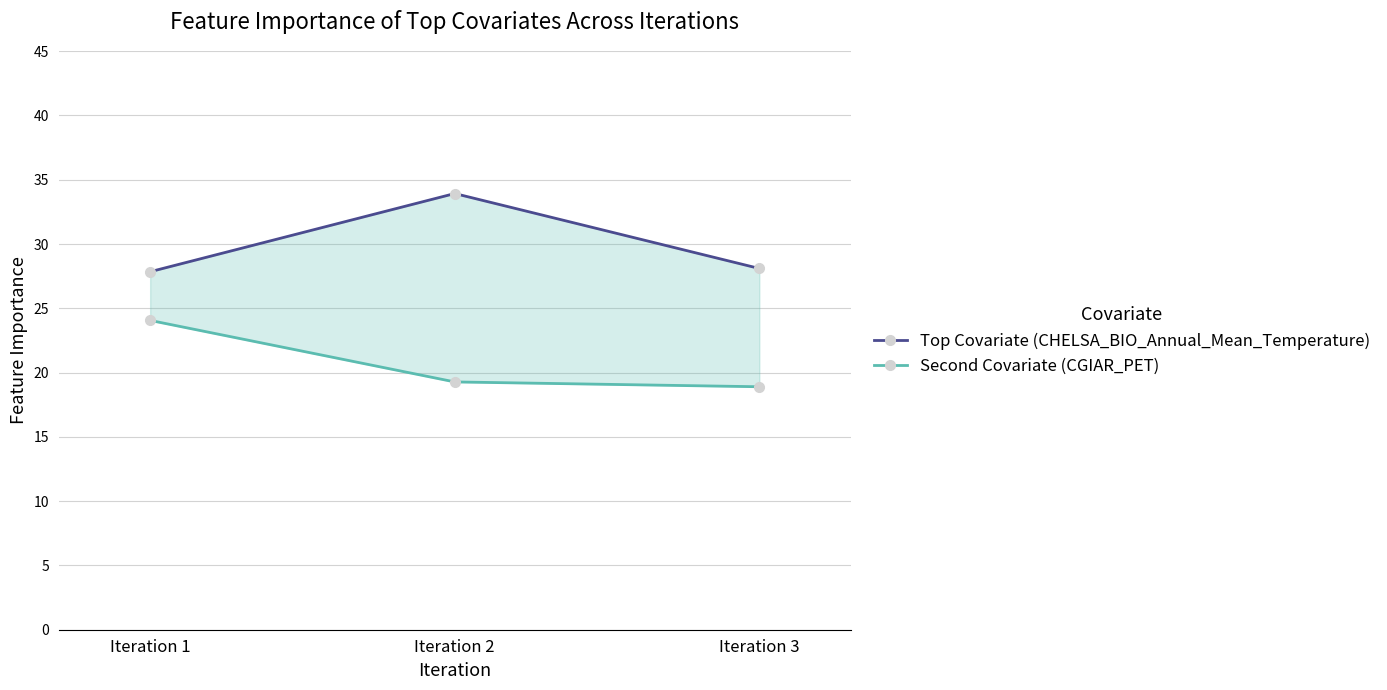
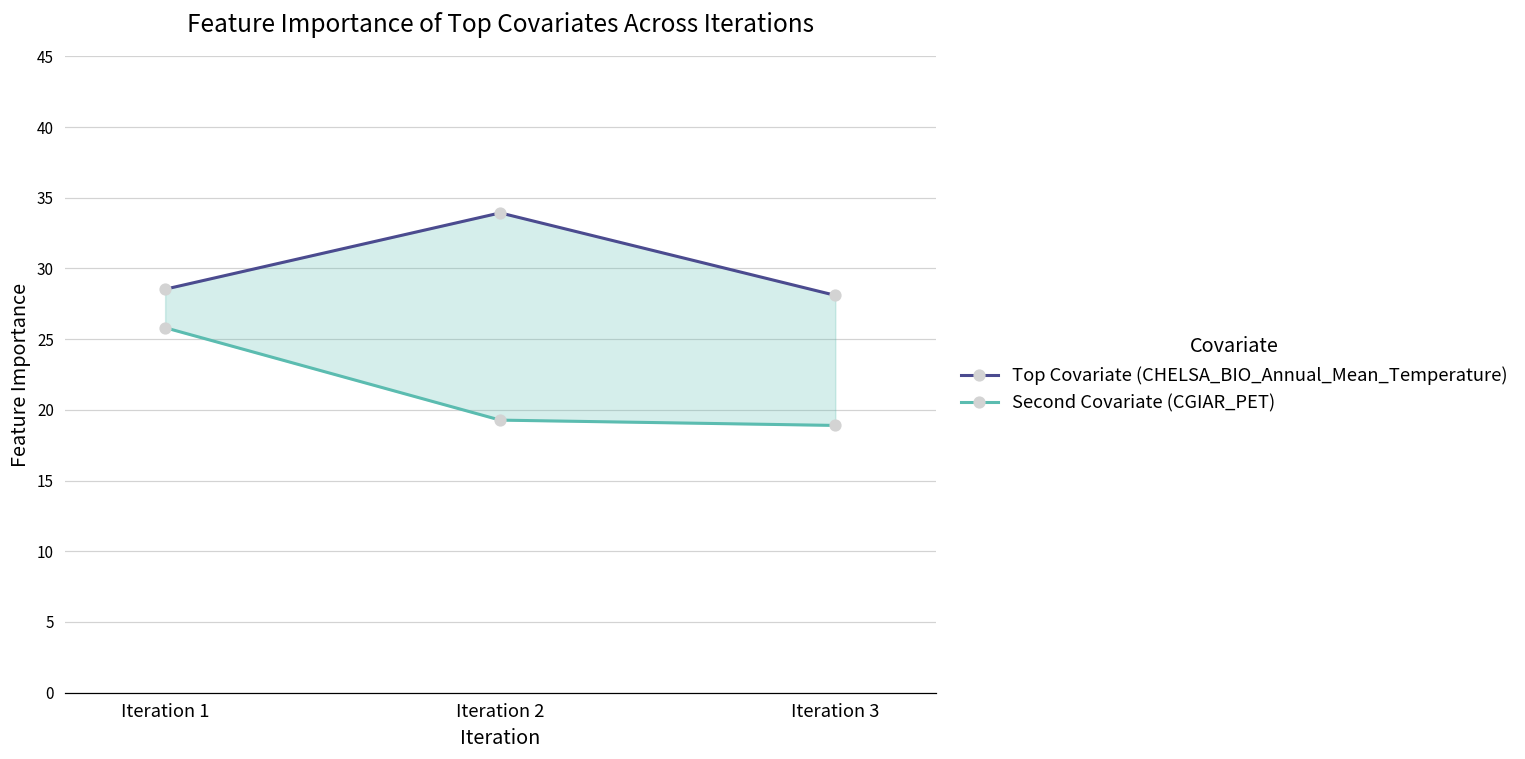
Top Covariate (CHELSA_BIO_Annual_Mean_Temperature), Iteration 1: 27.8 -> 28.5
Second Covariate (CGIAR_PET), Iteration 1: 24.1 -> 25.8
